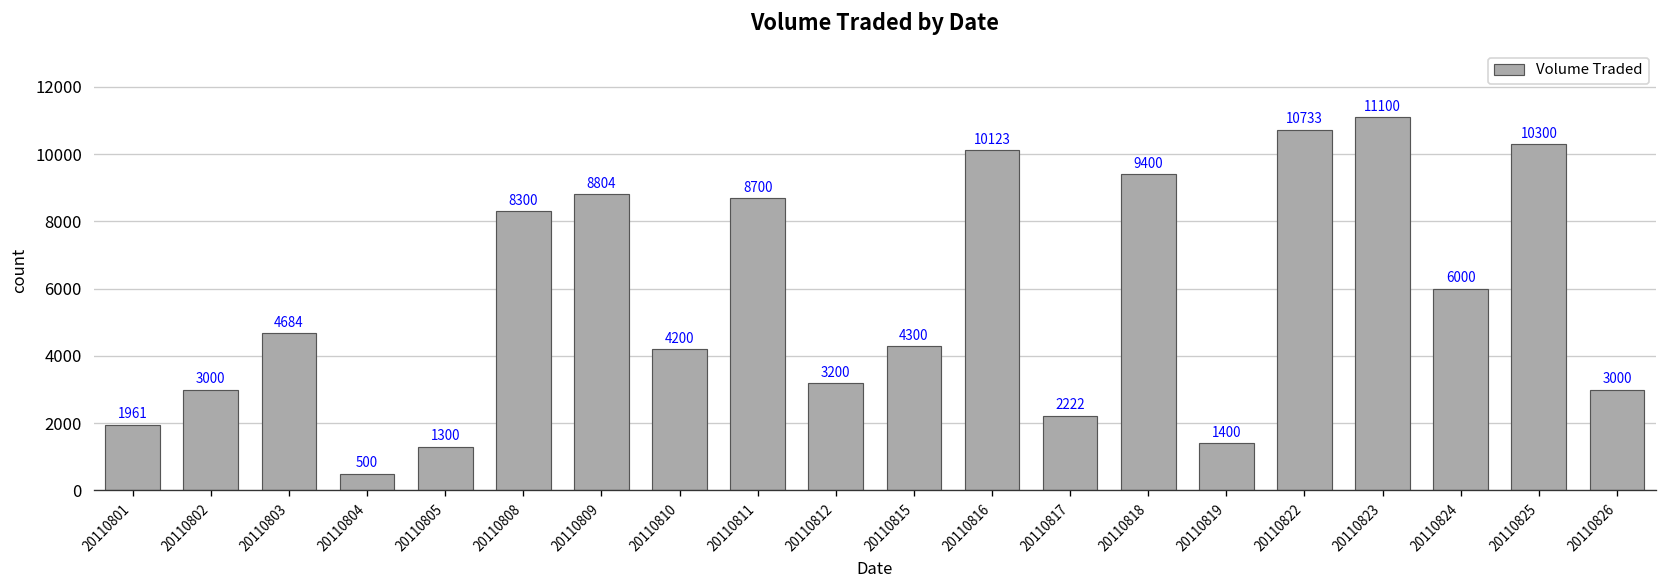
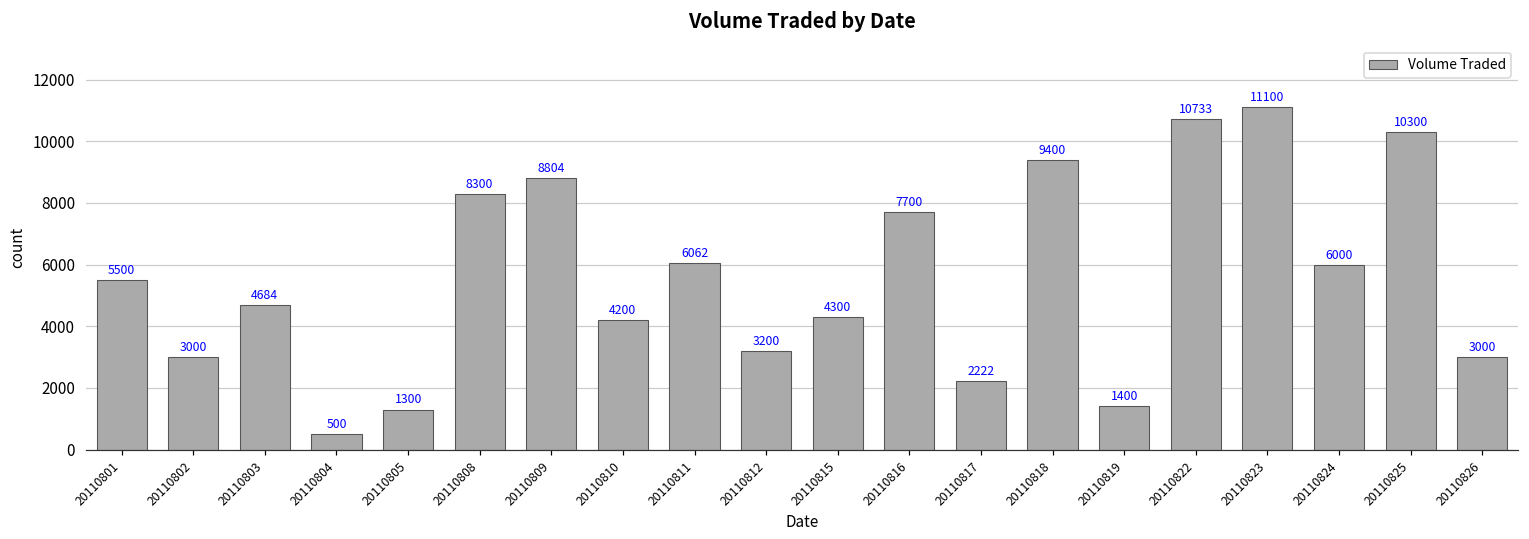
20110801: 1961 -> 5500
20110811: 8700 -> 6062
20110816: 10123 -> 7700
